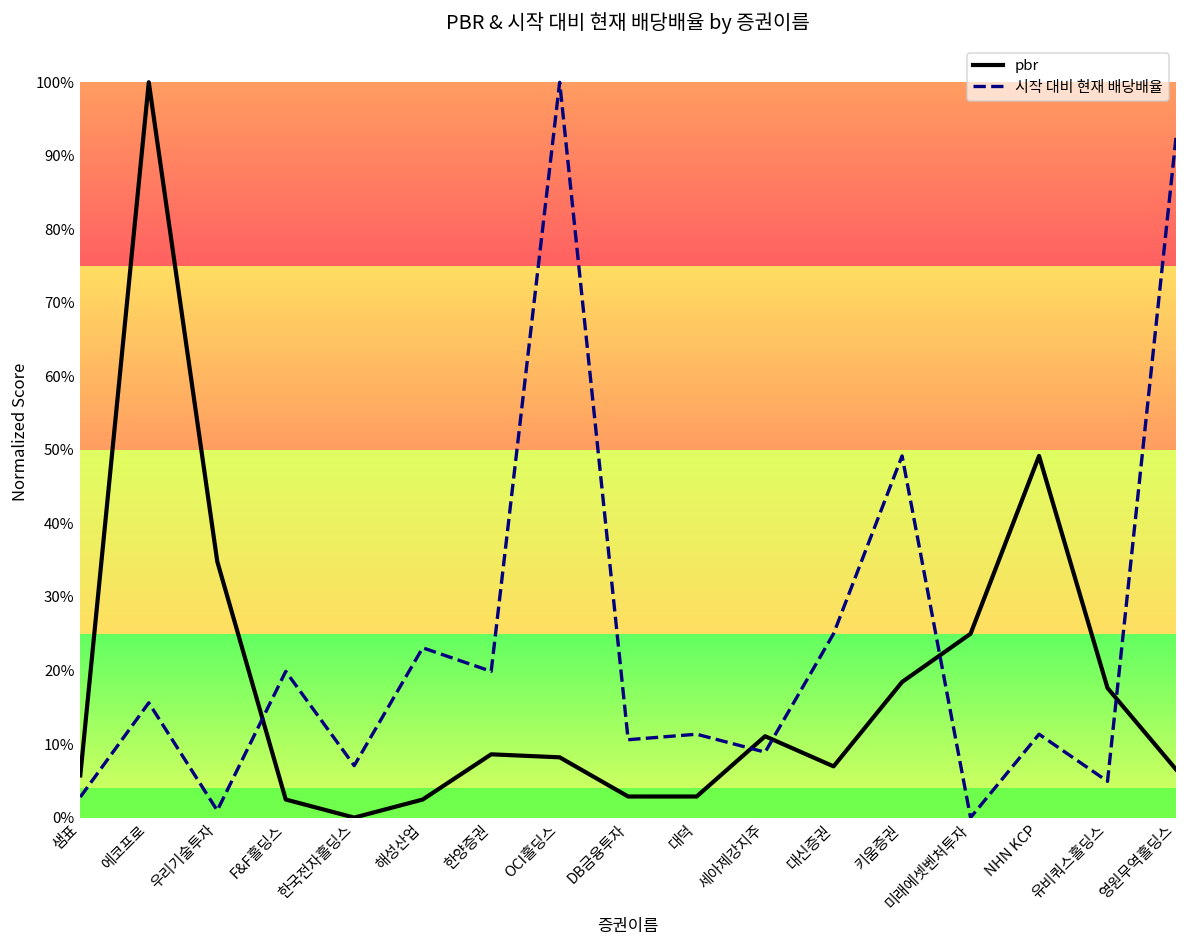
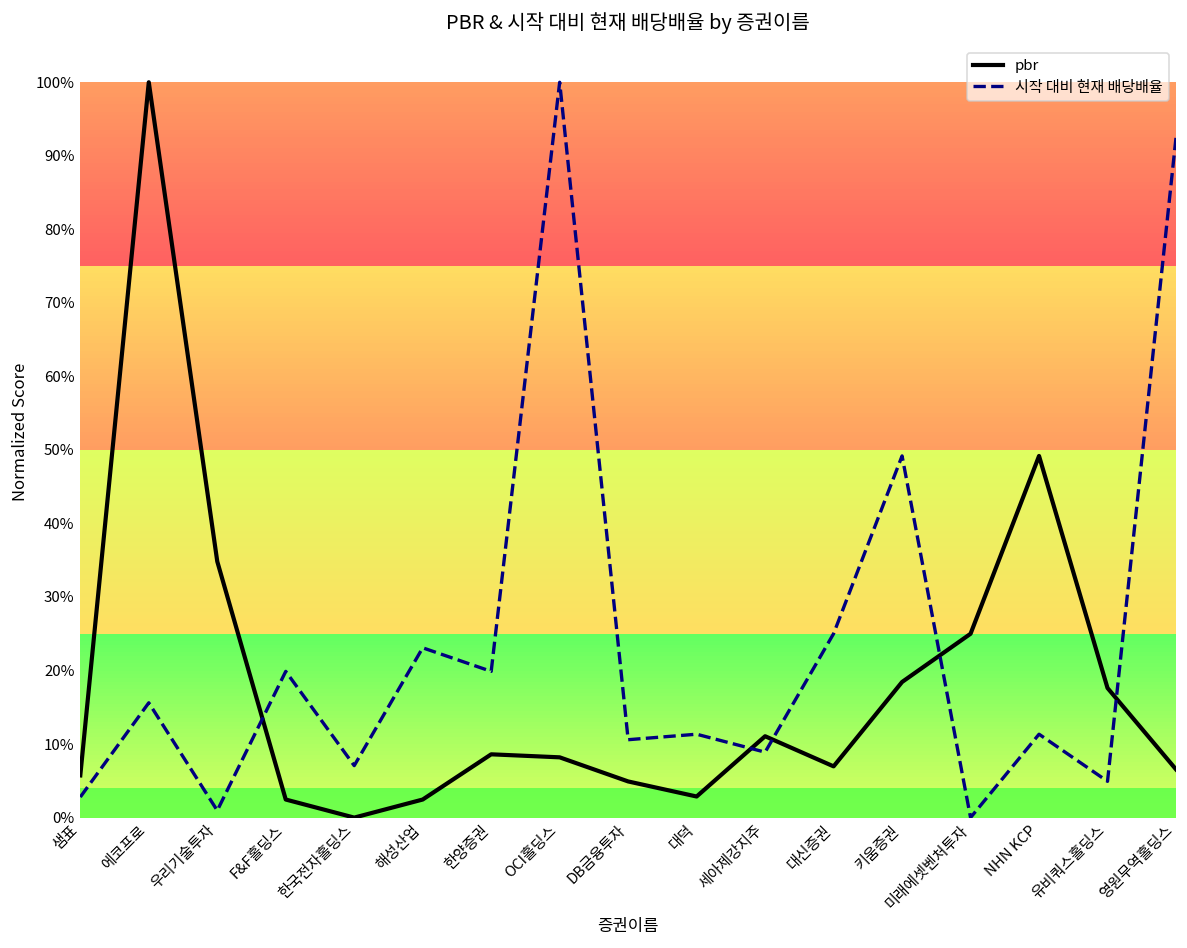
pbr, DB금융투자: 3% -> 5%
